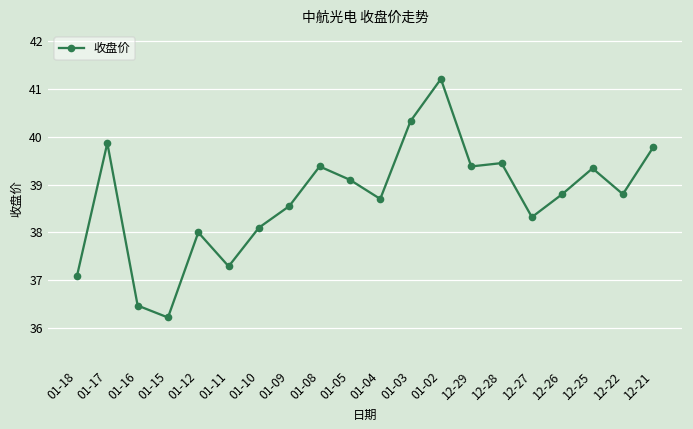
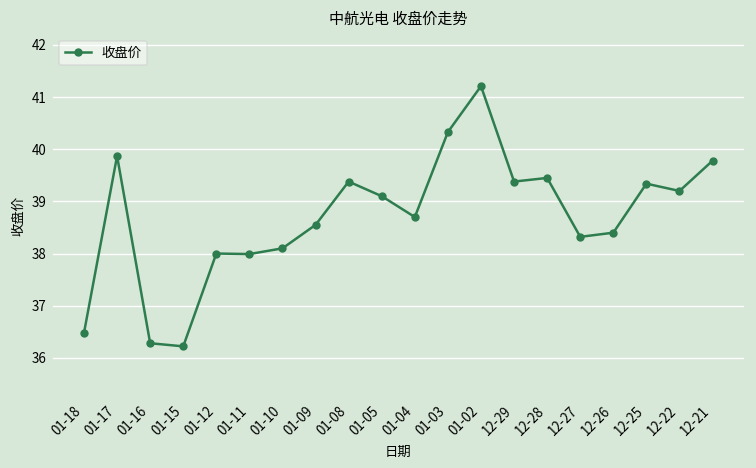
01-18: 37.1 -> 36.5
01-16: 36.5 -> 36.3
01-11: 37.3 -> 38.0
12-26: 38.8 -> 38.4
12-22: 38.8 -> 39.2
